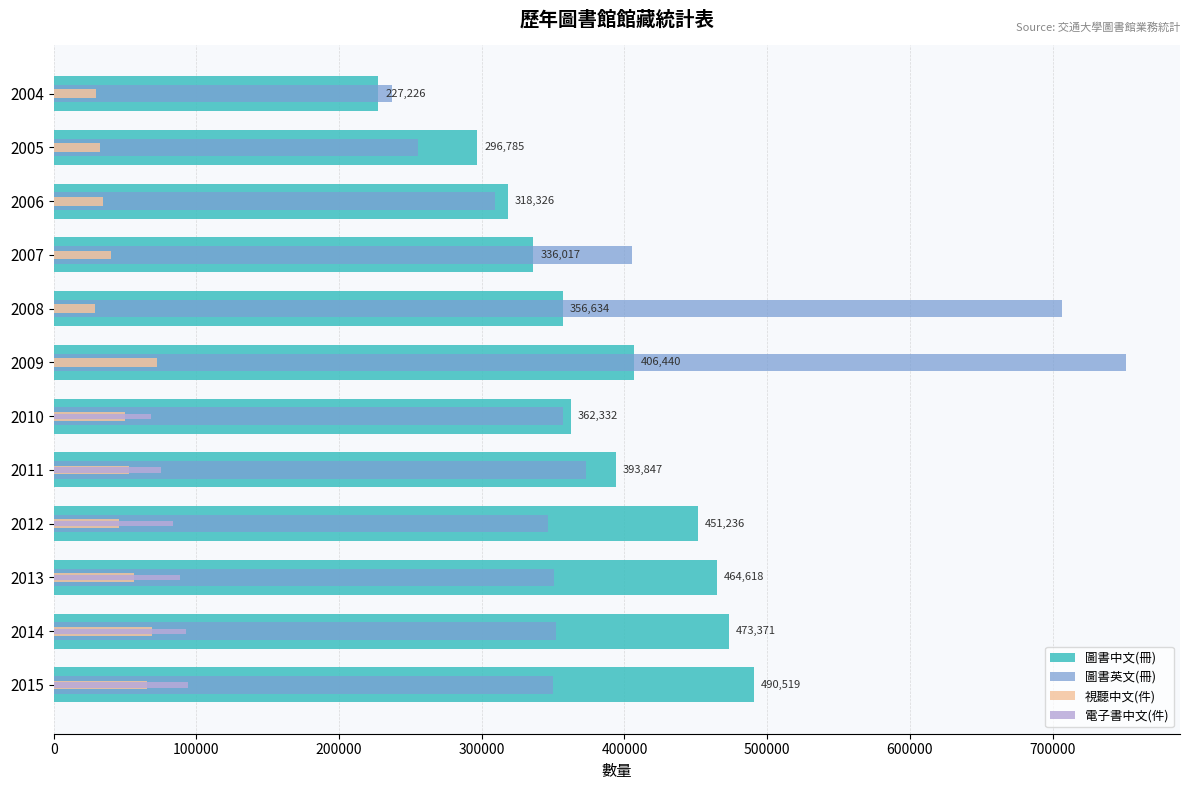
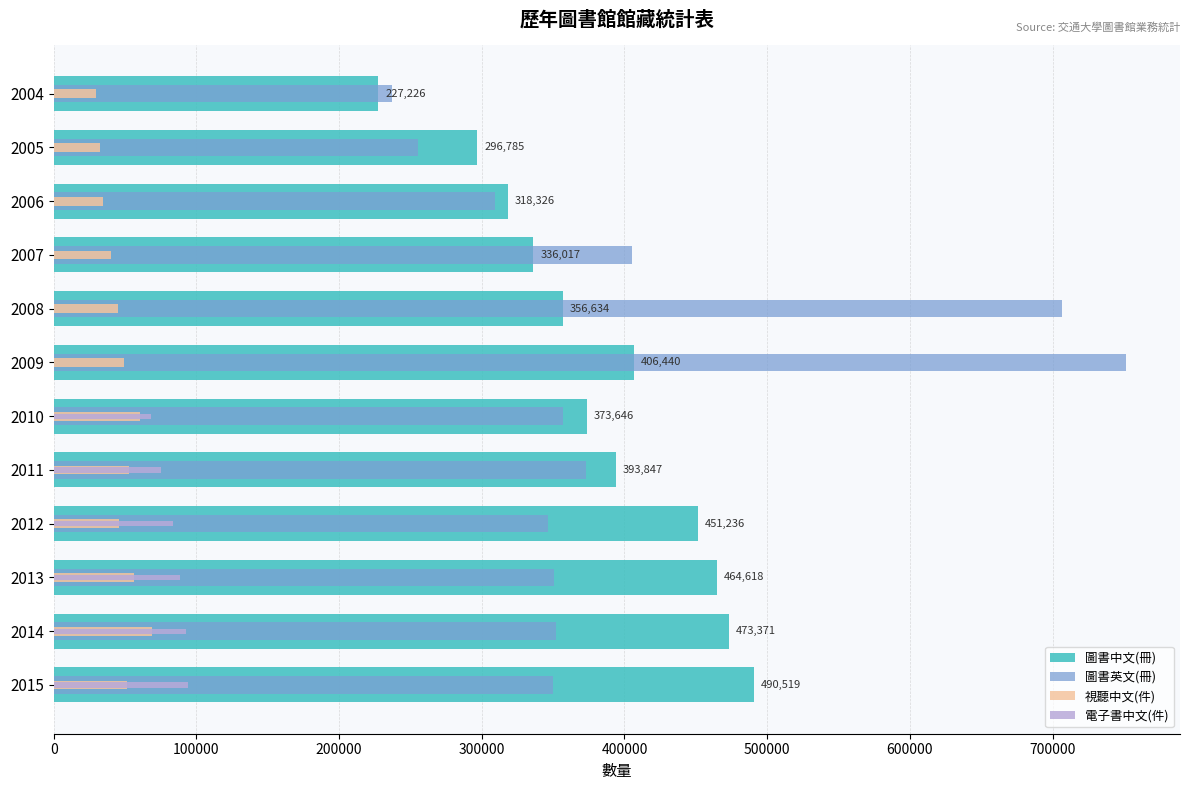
視聽中文(件), 2008: 29000 -> 45000
視聽中文(件), 2009: 73000 -> 49000
圖書中文(冊), 2010: 362,332 -> 373,646
視聽中文(件), 2010: 50000 -> 60000
視聽中文(件), 2015: 65000 -> 52000
